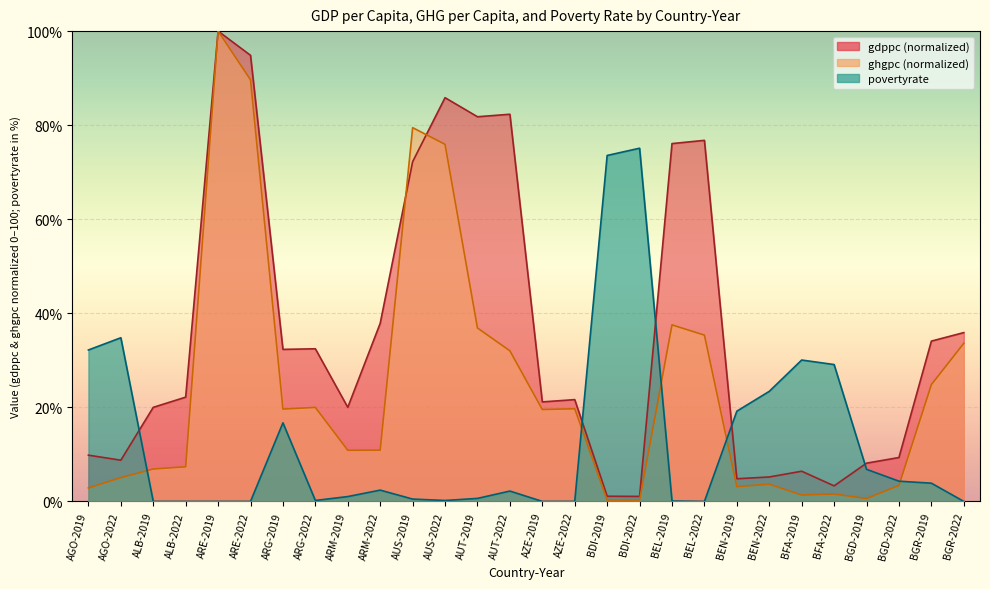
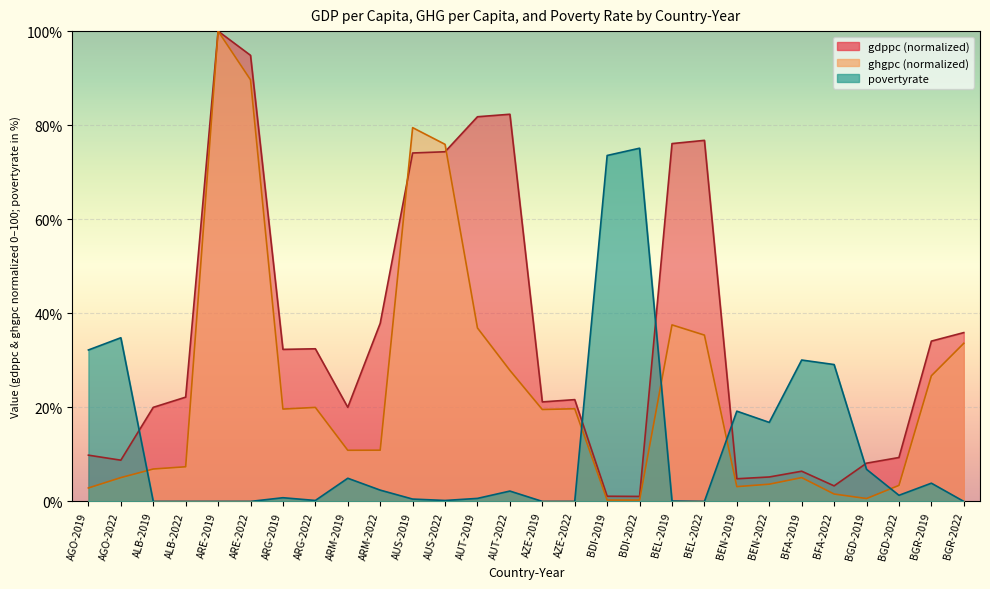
povertyrate, ARG-2019: 17% -> 1%
povertyrate, ARM-2019: 1% -> 5%
gdppc (normalized), AUS-2019: 72% -> 74%
gdppc (normalized), AUS-2022: 86% -> 74%
ghgpc (normalized), AUT-2022: 32% -> 28%
povertyrate, BEN-2022: 23% -> 17%
ghgpc (normalized), BFA-2019: 1% -> 5%
povertyrate, BGD-2022: 4% -> 1%
ghgpc (normalized), BGR-2019: 25% -> 27%
